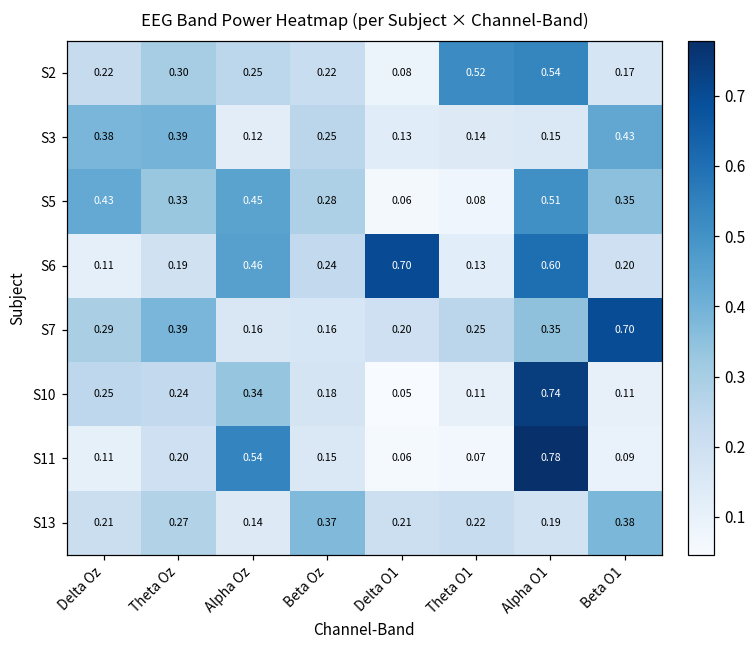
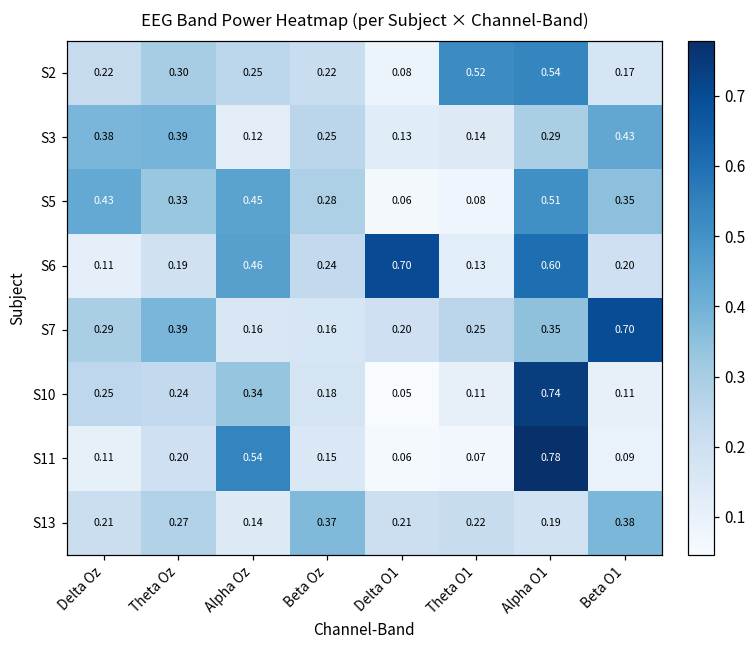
S3, Alpha O1: 0.15 -> 0.29
